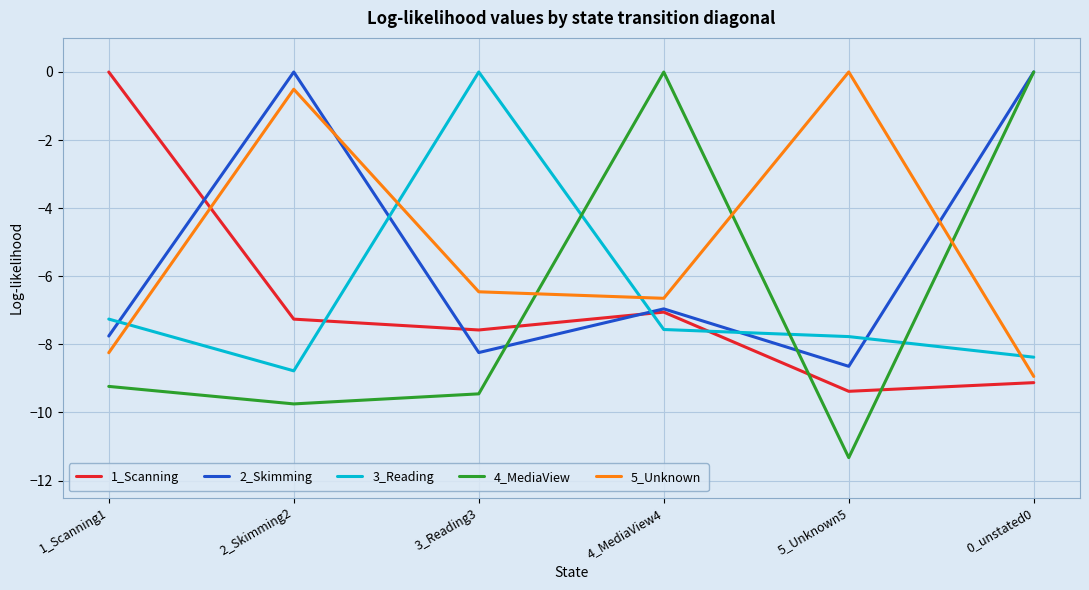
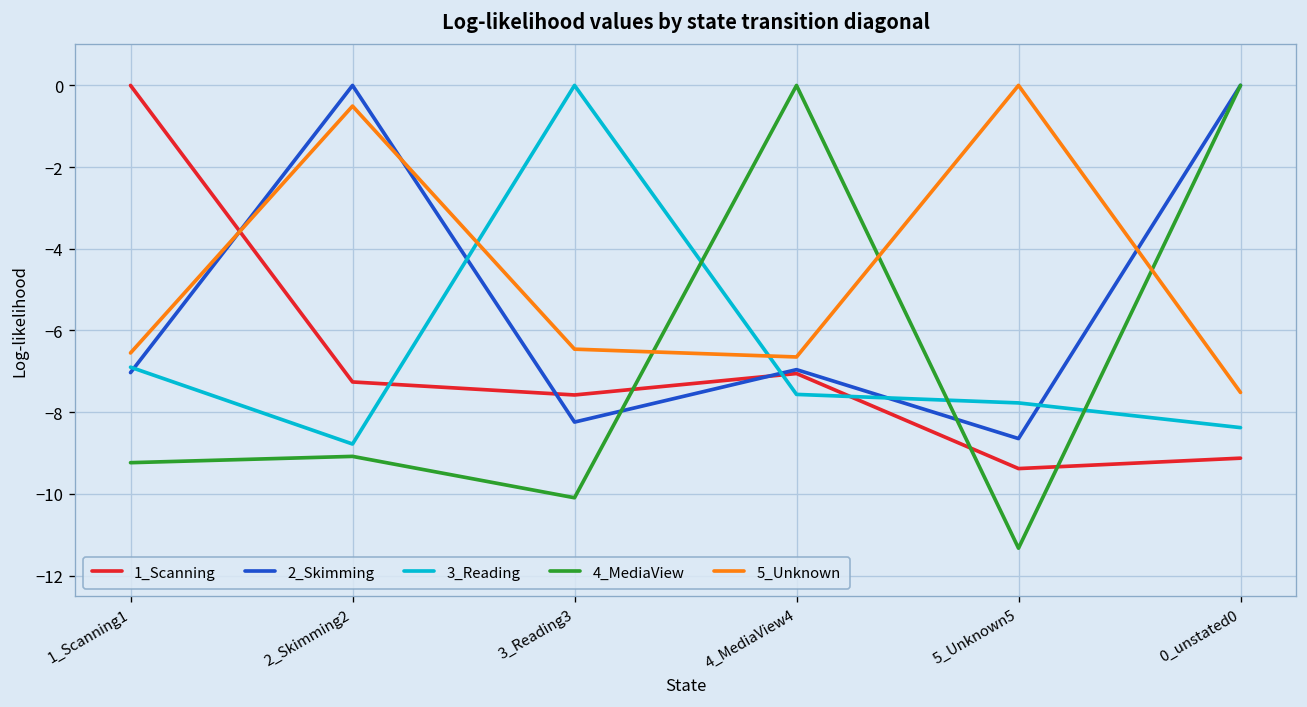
2_Skimming, 1_Scanning1: -7.8 -> -7.0
3_Reading, 1_Scanning1: -7.3 -> -6.9
5_Unknown, 1_Scanning1: -8.2 -> -6.6
4_MediaView, 2_Skimming2: -9.8 -> -9.1
4_MediaView, 3_Reading3: -9.5 -> -10.1
5_Unknown, 0_unstated0: -8.9 -> -7.5
